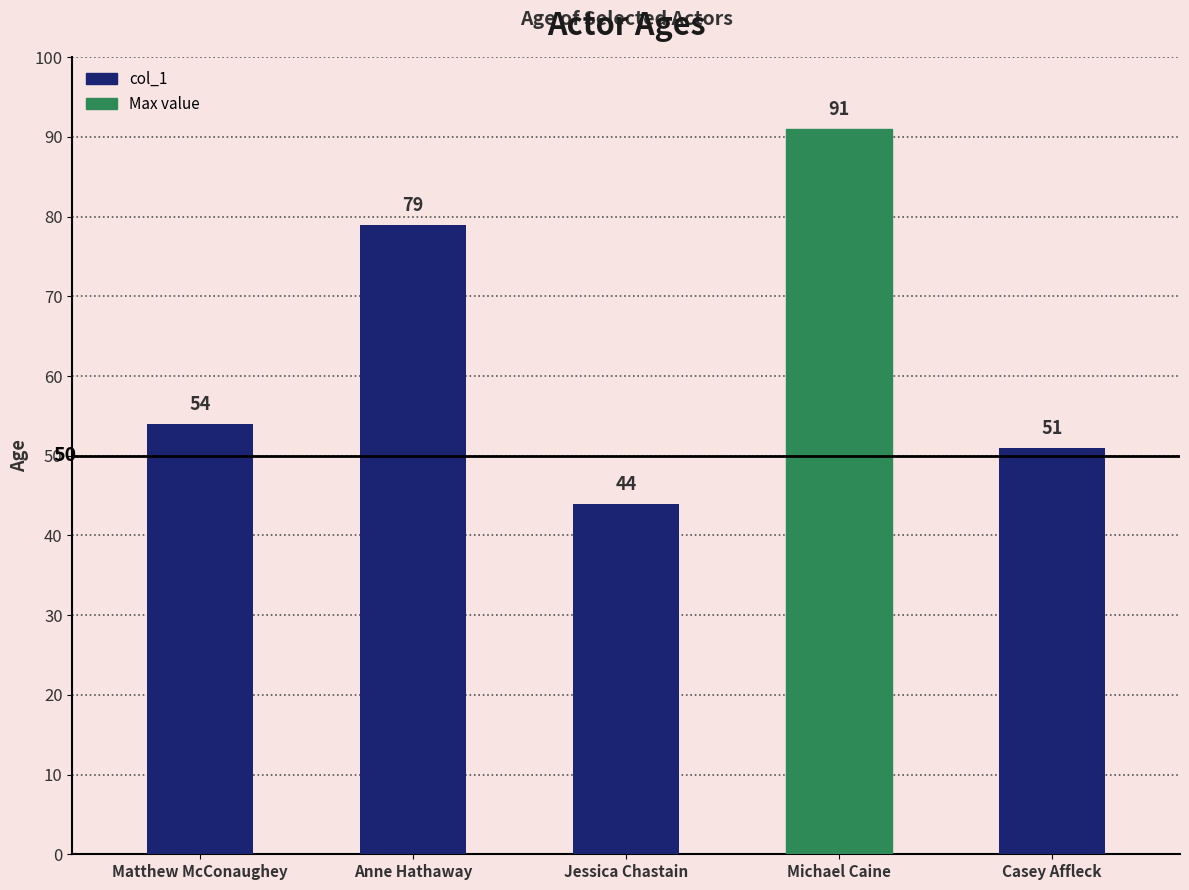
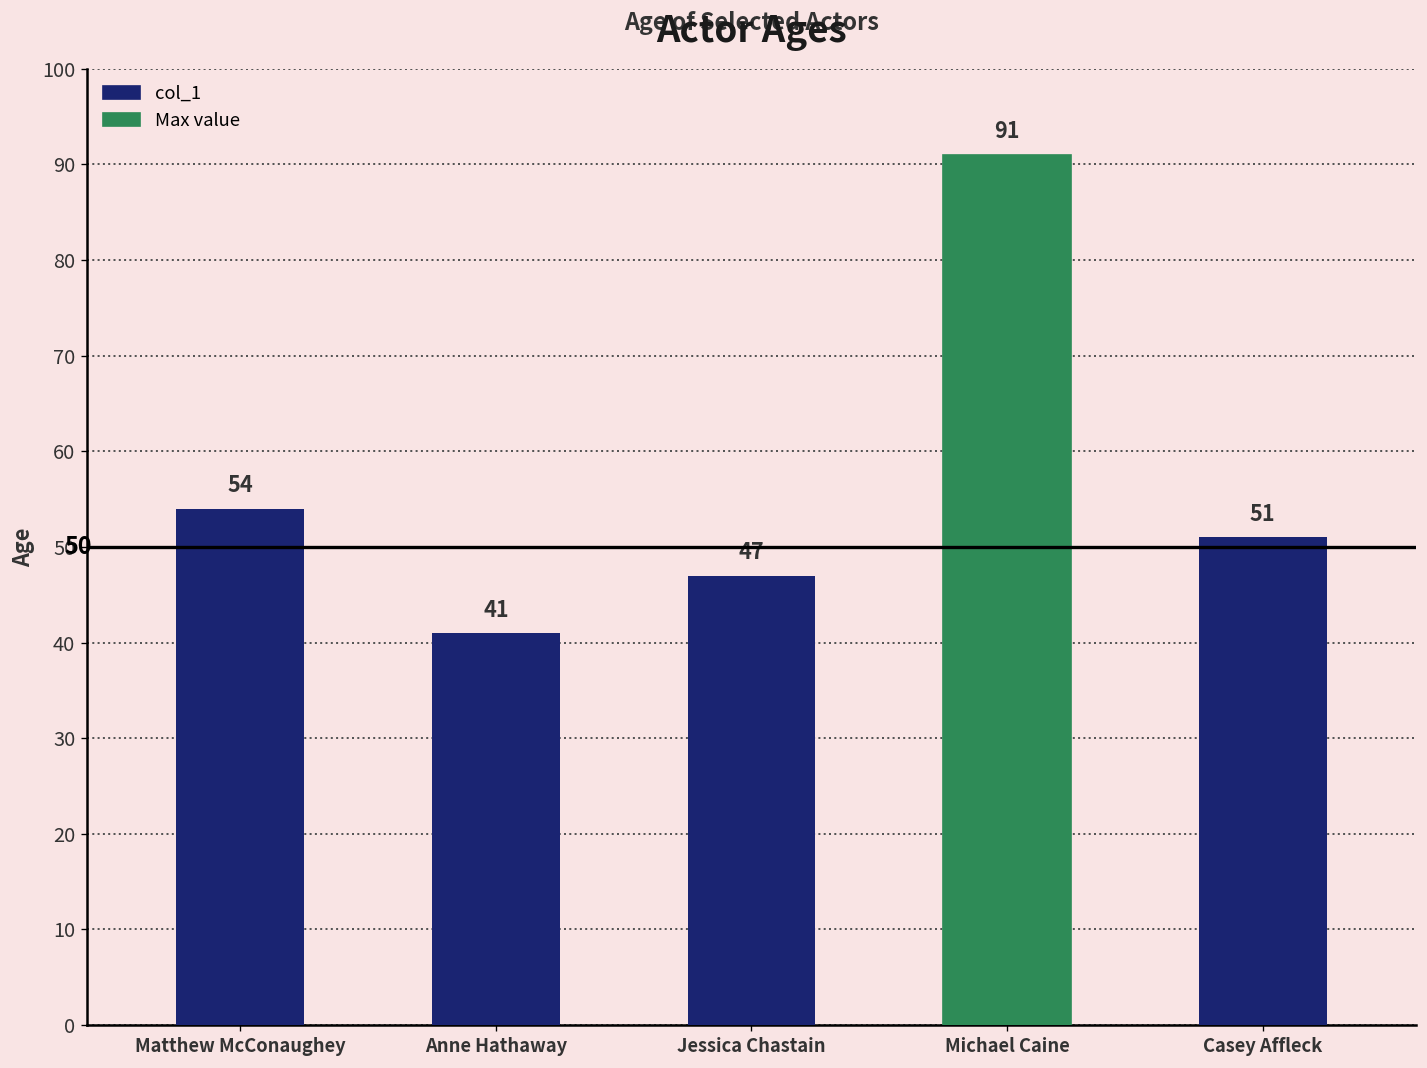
Anne Hathaway: 79 -> 41
Jessica Chastain: 44 -> 47
